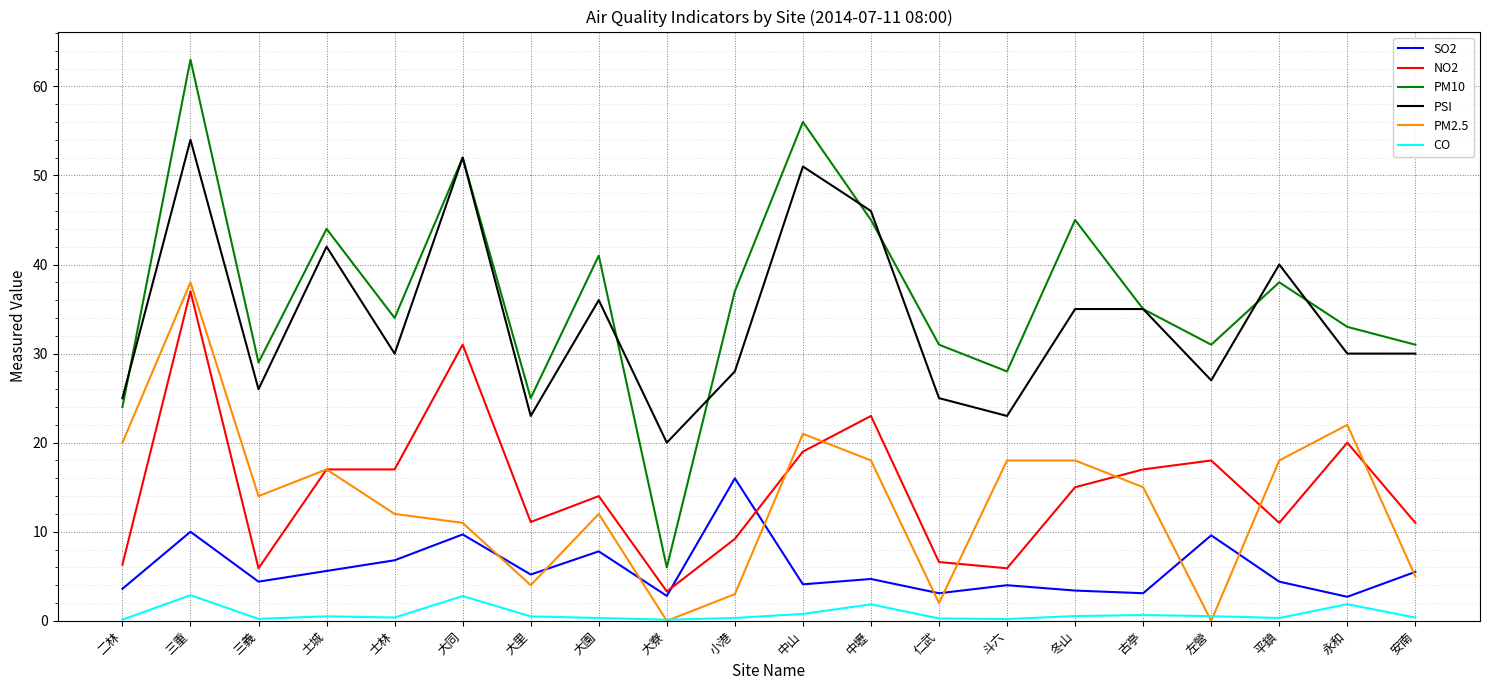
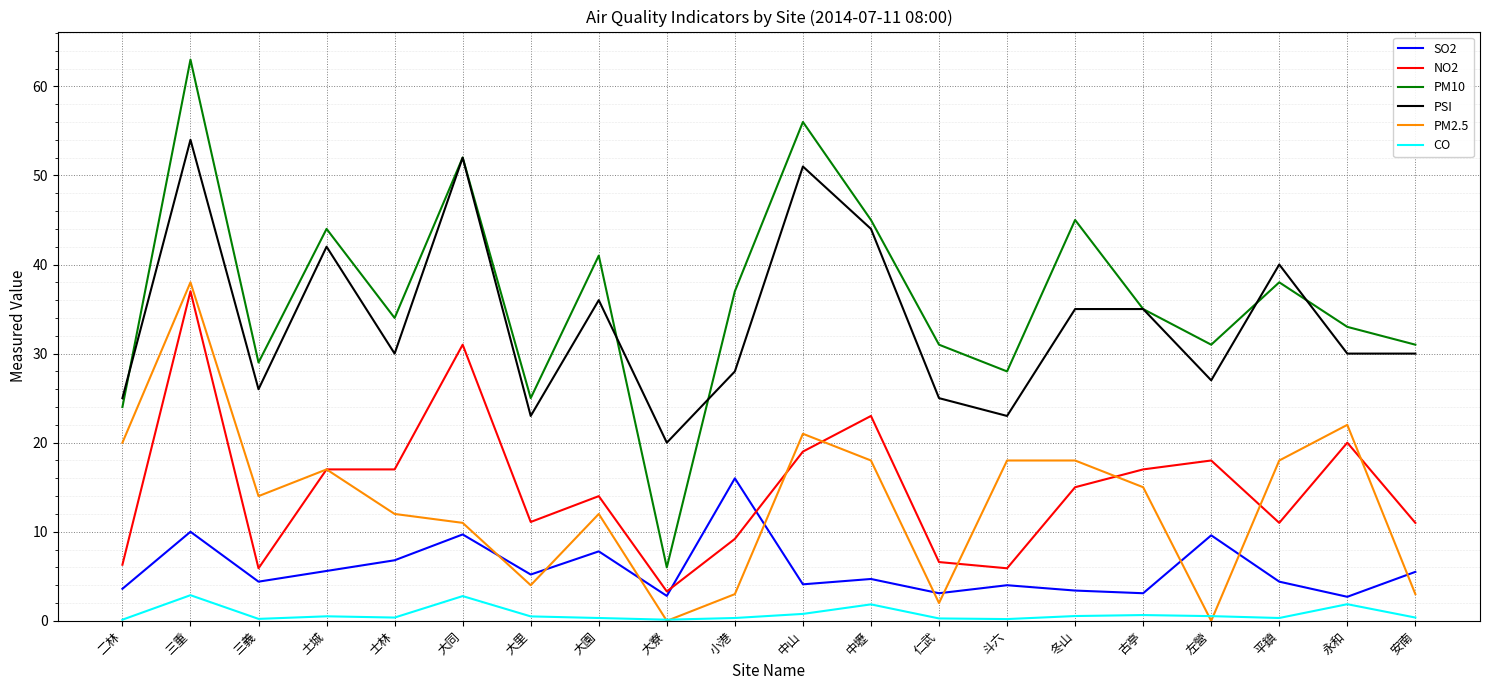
PSI, 中壢: 46 -> 44
PM2.5, 安南: 5 -> 3
